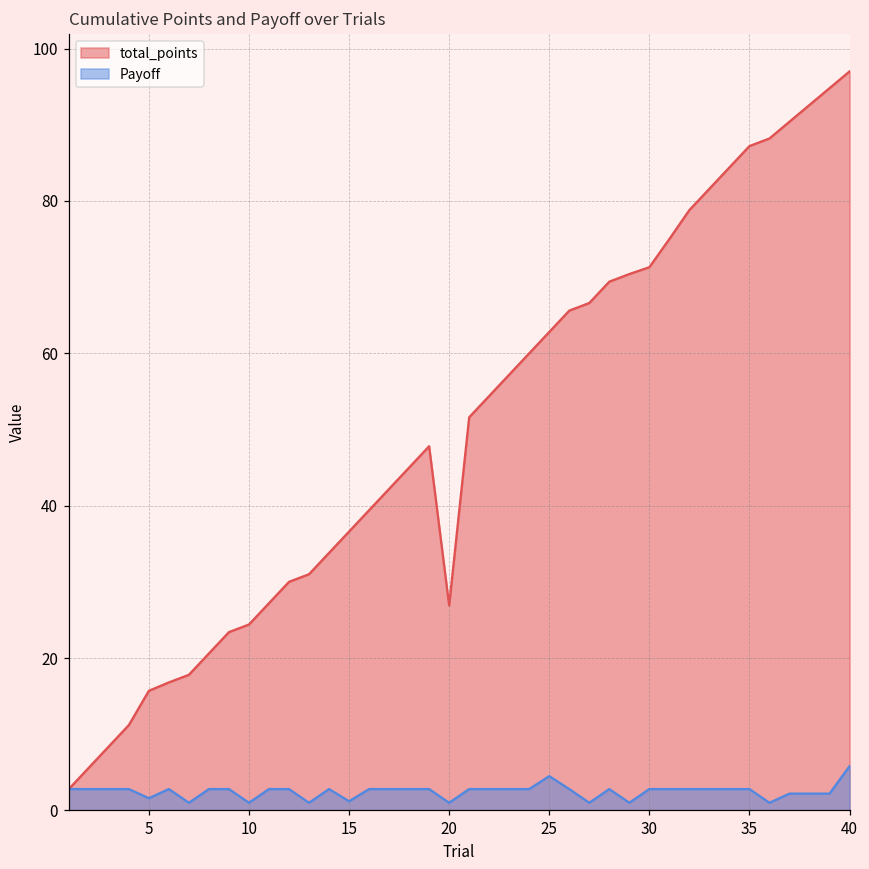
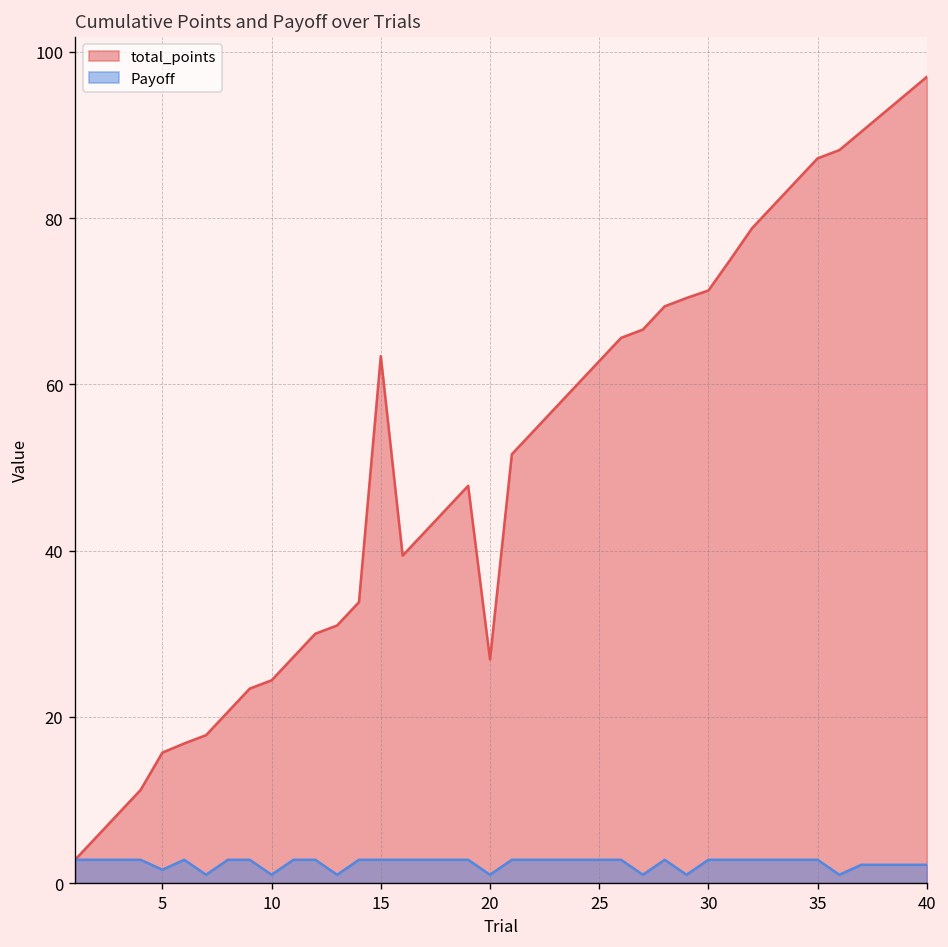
total_points, 15: 37 -> 63
Payoff, 15: 1 -> 3
Payoff, 25: 5 -> 3
Payoff, 40: 6 -> 2
